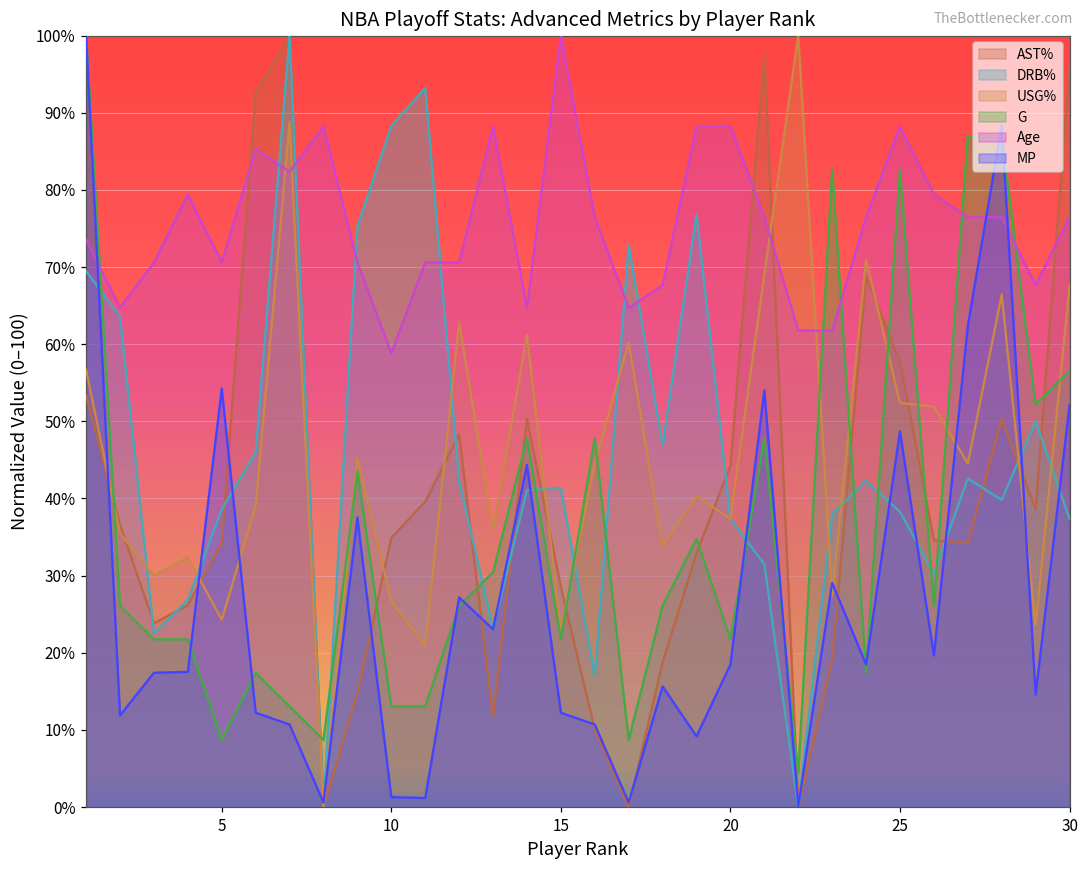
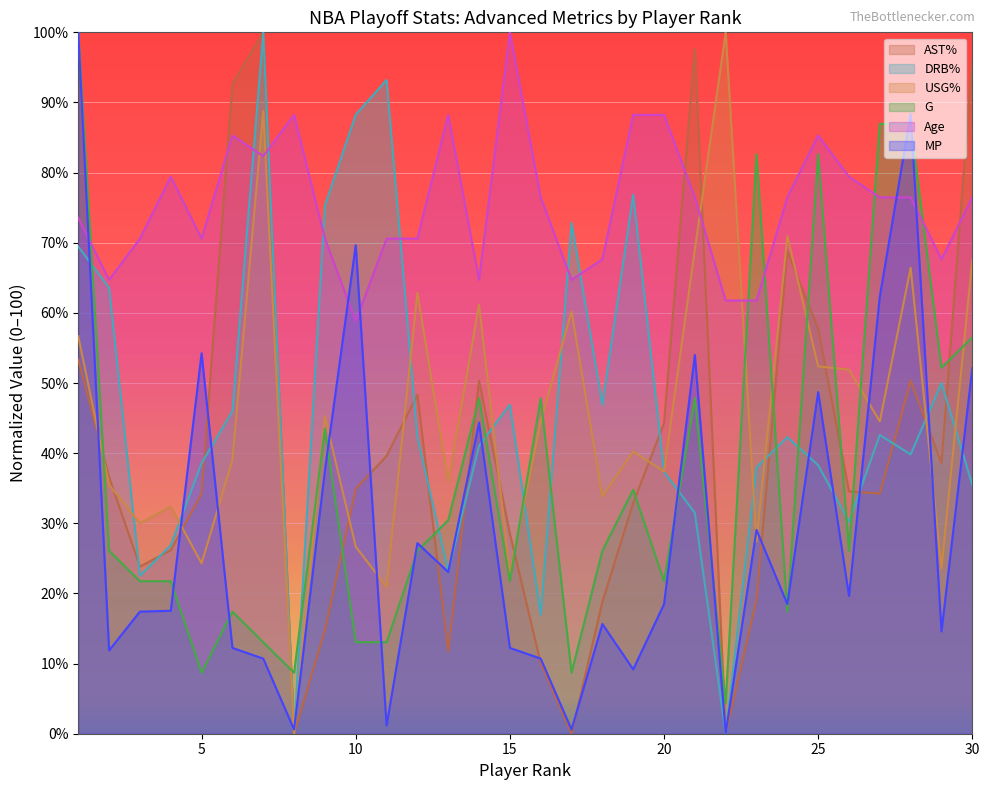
MP, 10: 1% -> 70%
DRB%, 15: 41% -> 47%
Age, 25: 88% -> 85%
DRB%, 30: 37% -> 35%
